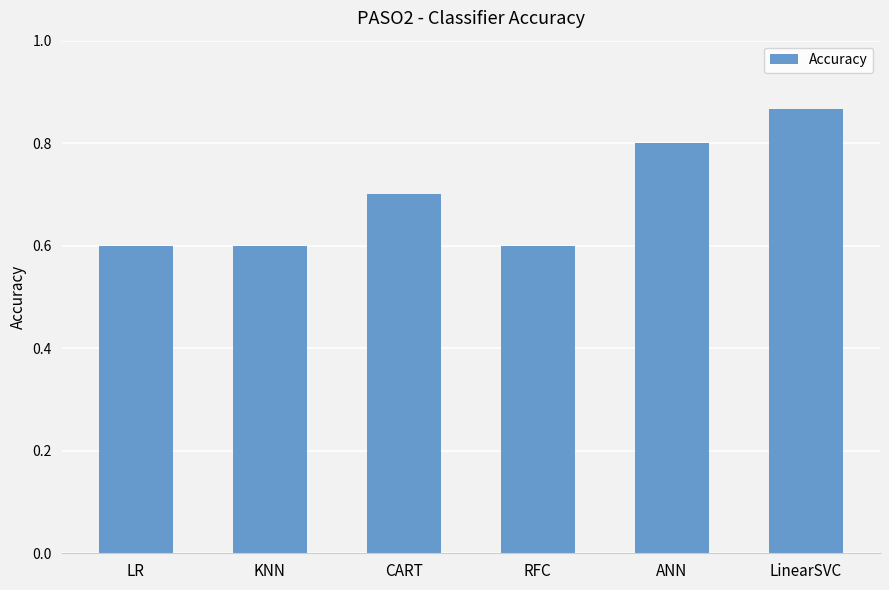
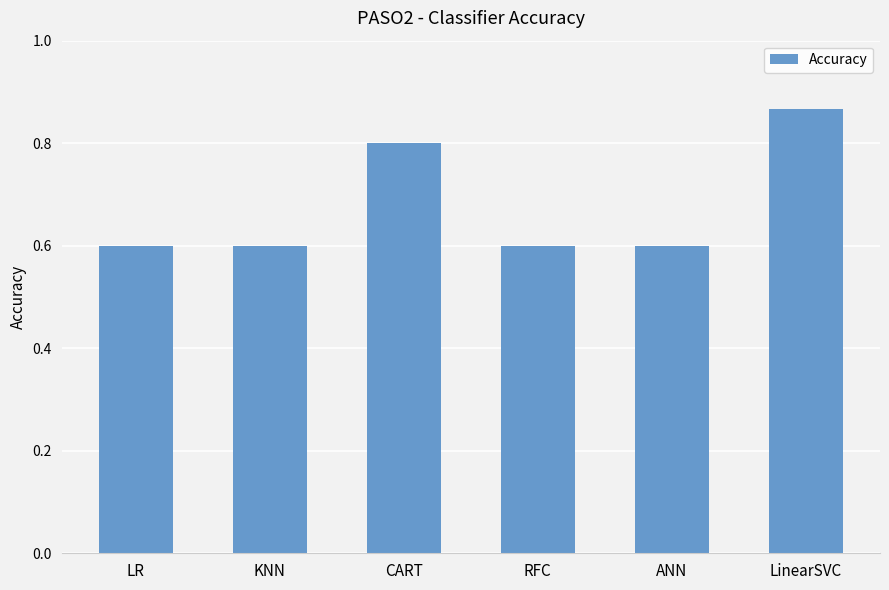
CART: 0.7 -> 0.8
ANN: 0.8 -> 0.6
